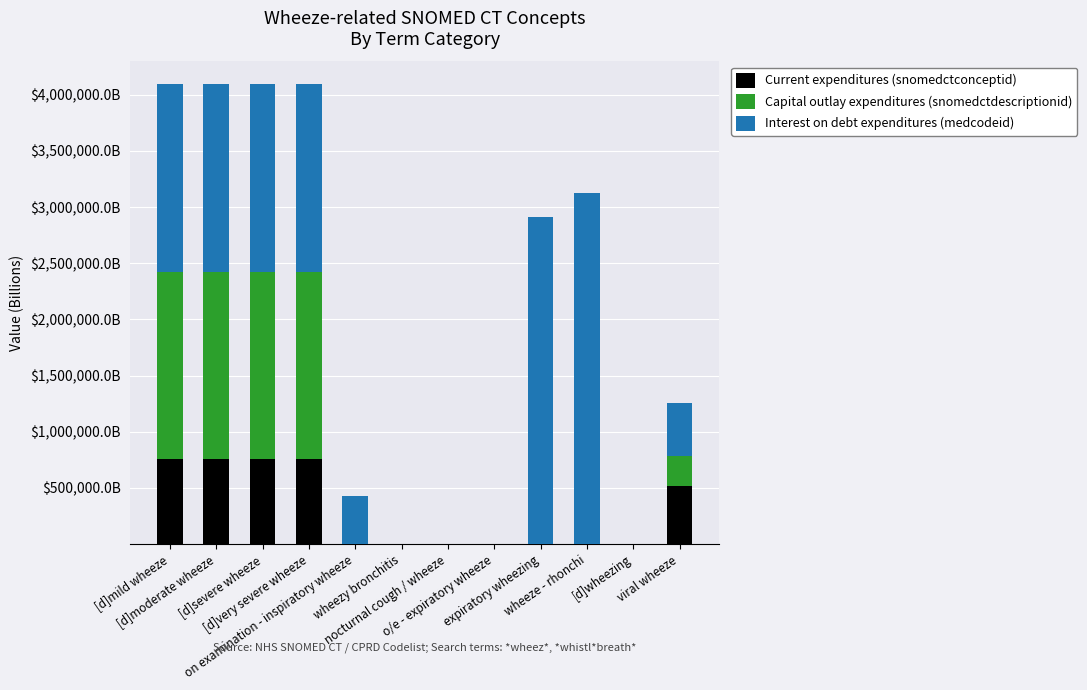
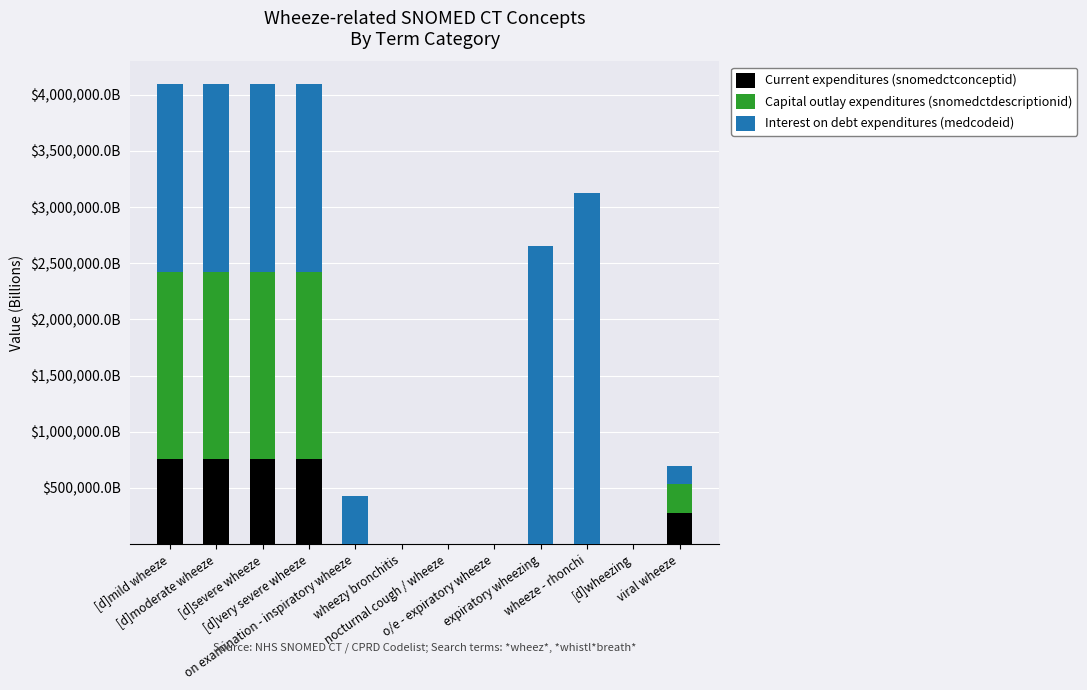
Interest on debt expenditures (medcodeid), expiratory wheezing: $2,910,000,000,000,000 -> $2,660,000,000,000,000
Current expenditures (snomedctconceptid), viral wheeze: $520,000,000,000,000 -> $280,000,000,000,000
Interest on debt expenditures (medcodeid), viral wheeze: $470,000,000,000,000 -> $150,000,000,000,000
